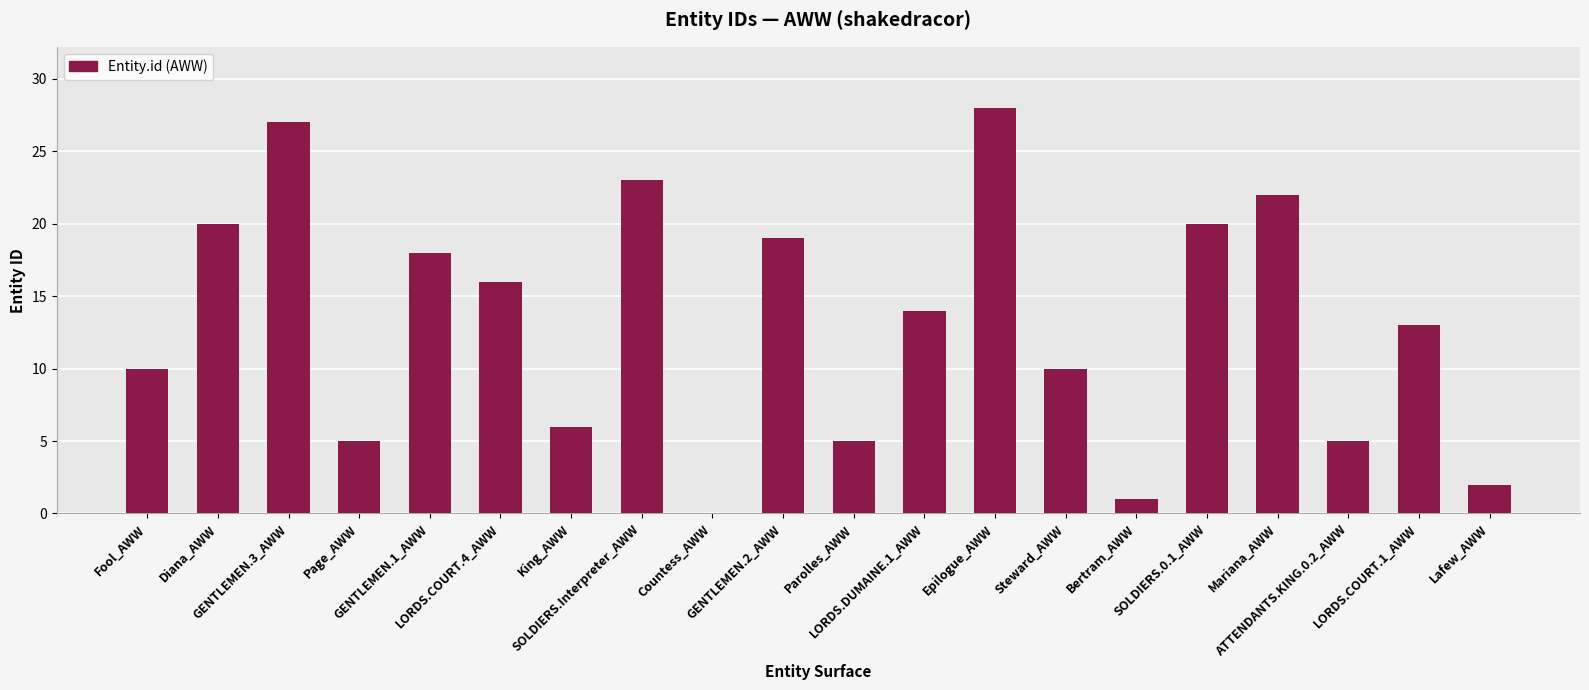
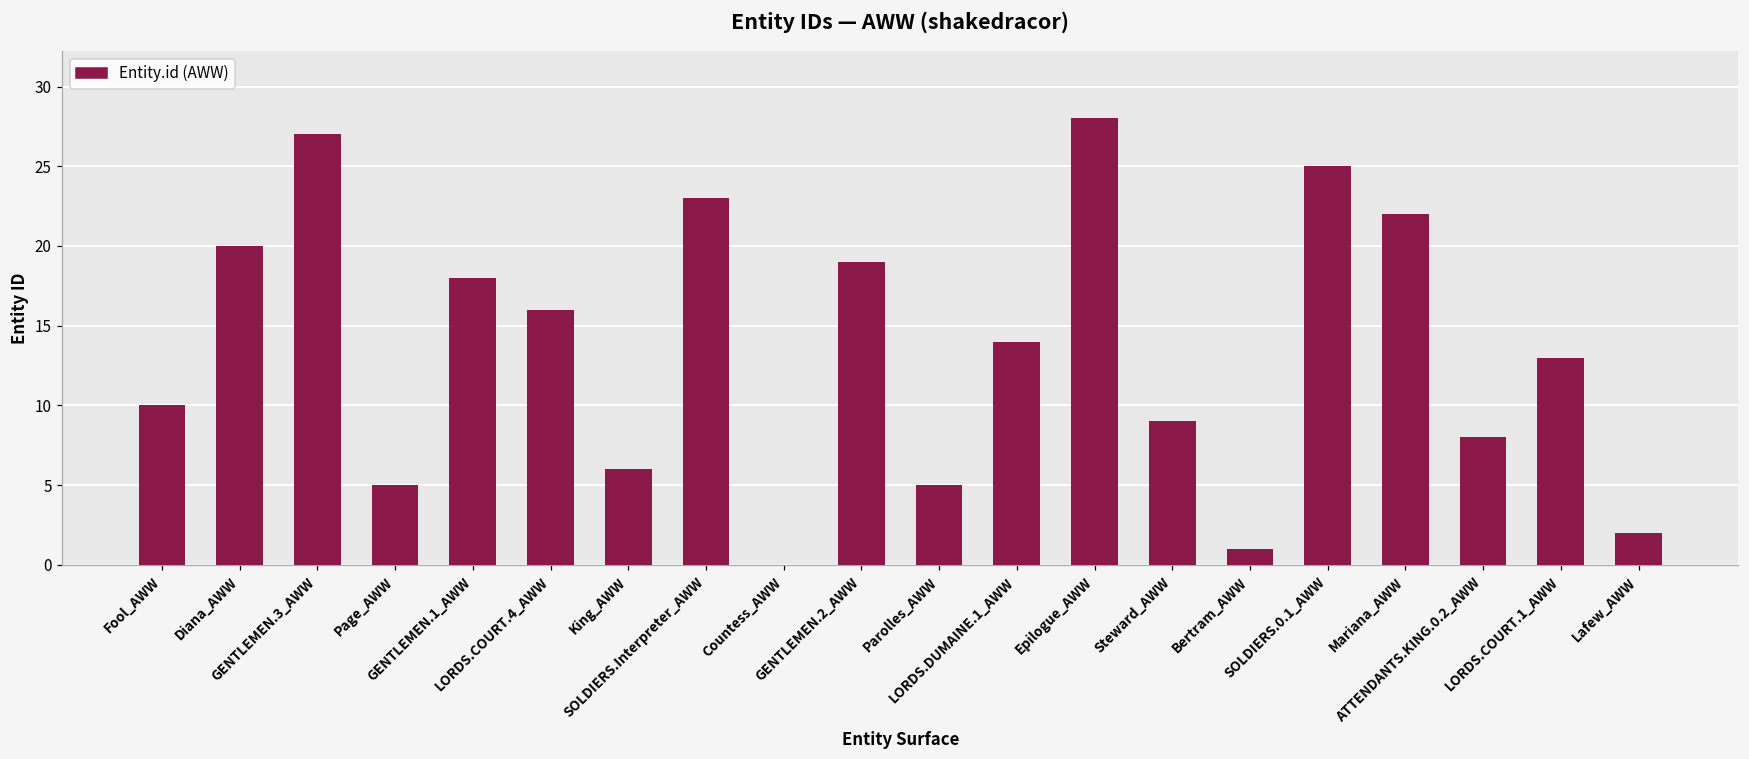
Steward_AWW: 10 -> 9
SOLDIERS.0.1_AWW: 20 -> 25
ATTENDANTS.KING.0.2_AWW: 5 -> 8
